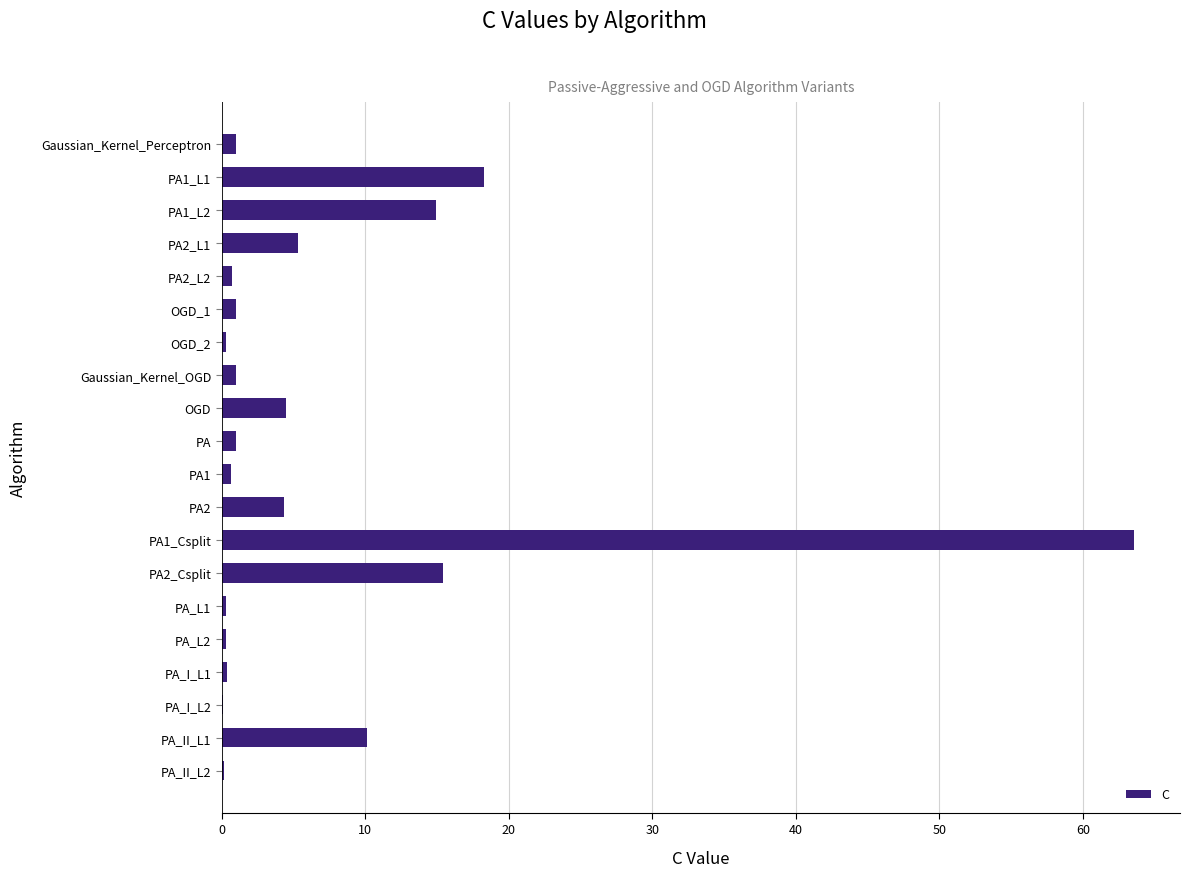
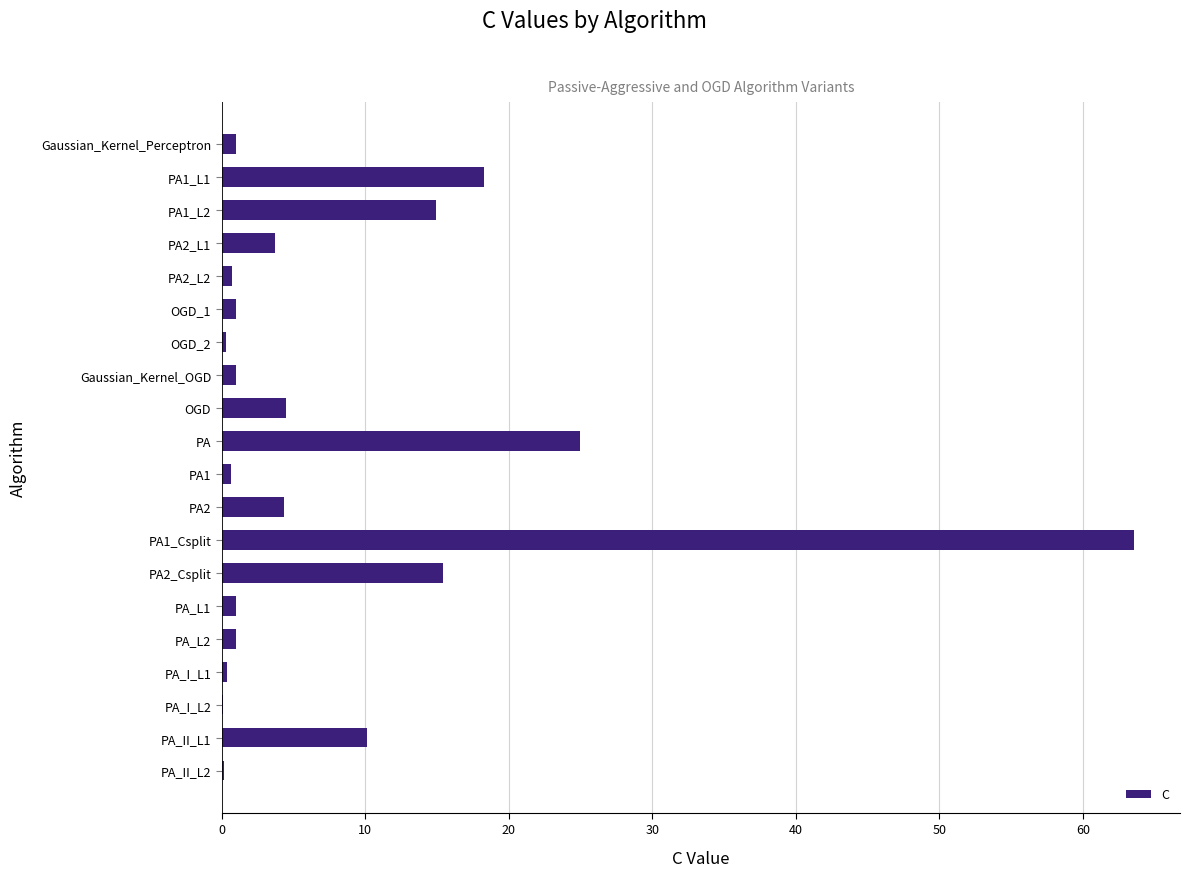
PA2_L1: 5.3 -> 3.7
PA: 1 -> 25
PA_L1: 0.3 -> 1.0
PA_L2: 0.3 -> 1.0
